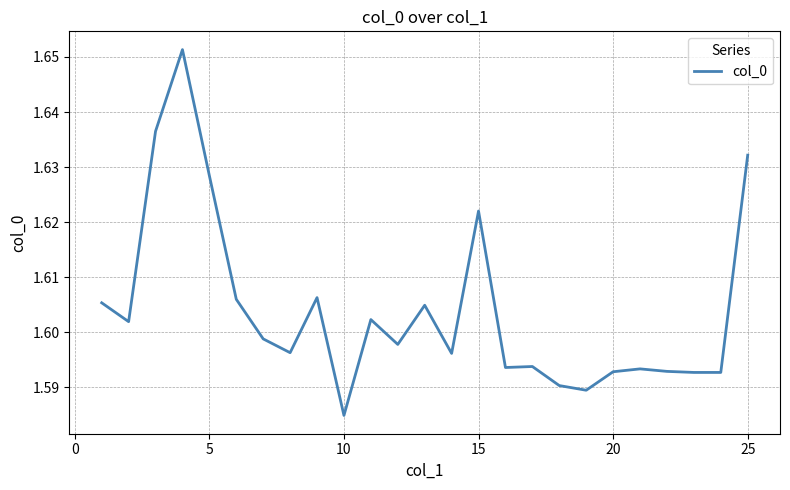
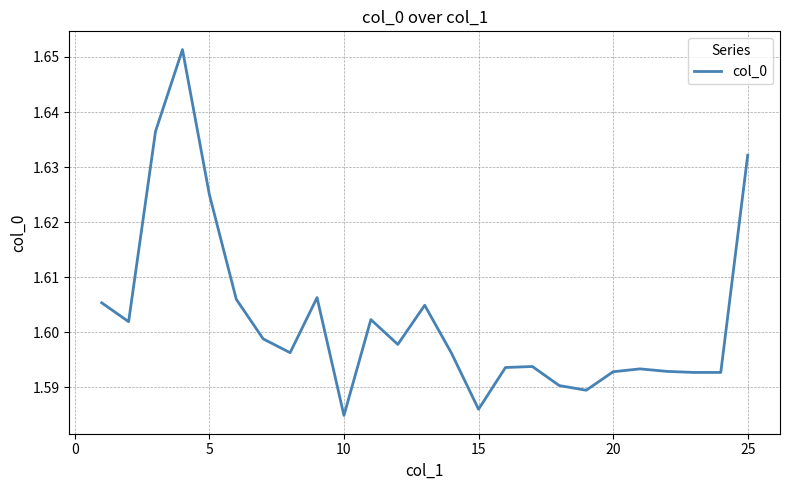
5: 1.628 -> 1.625
15: 1.622 -> 1.586
